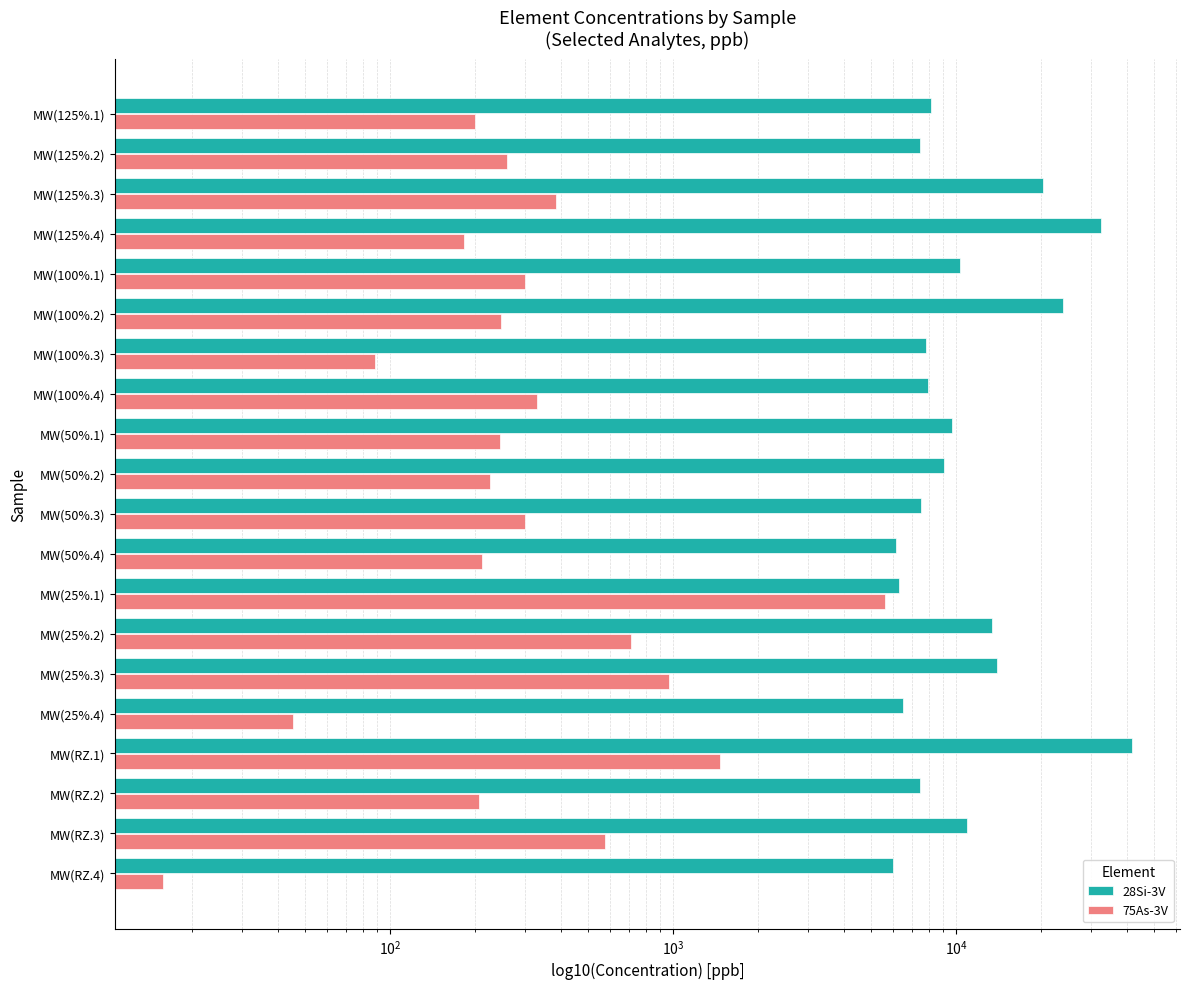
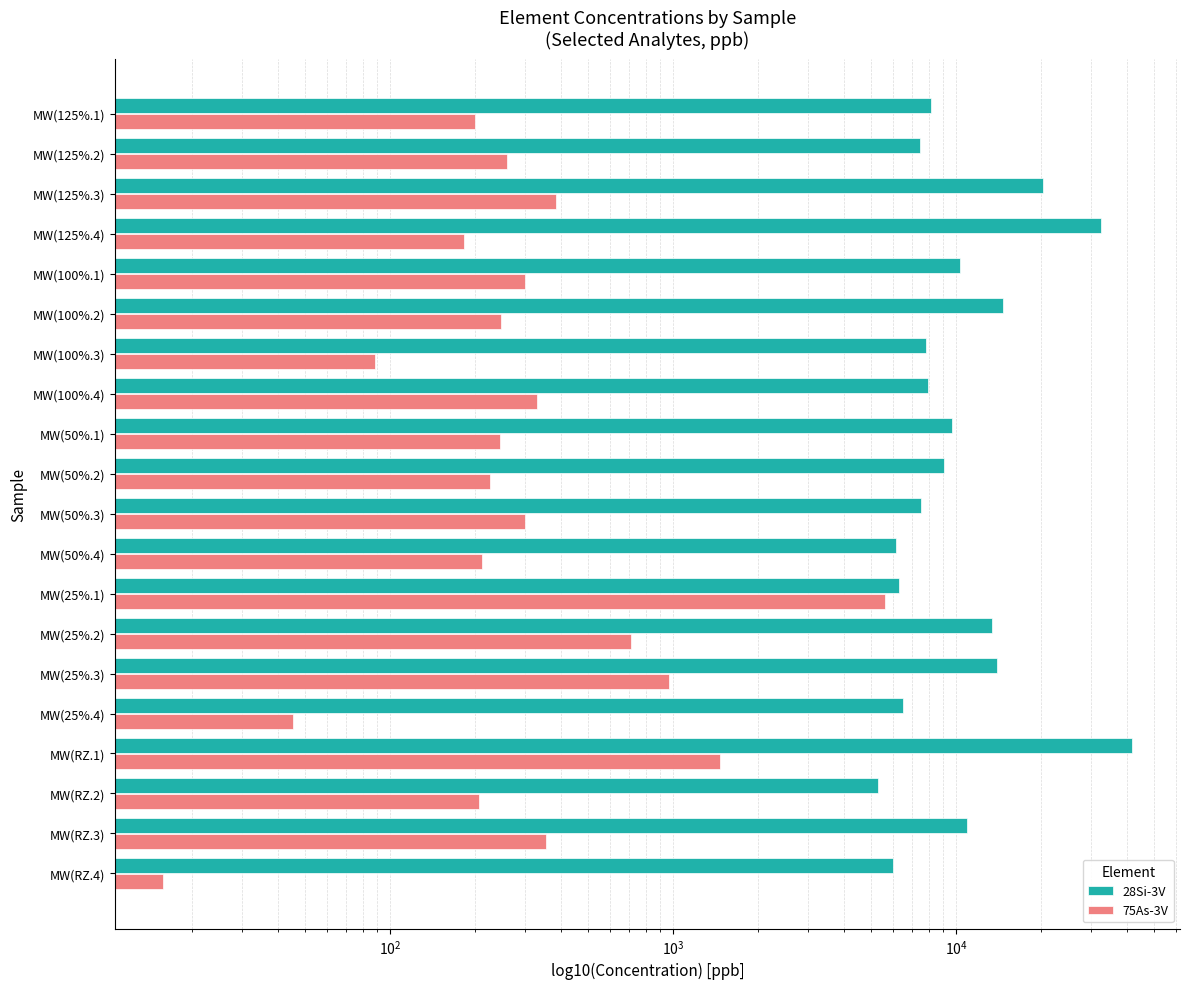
28Si-3V, MW(100%.2): 24000 -> 15000
28Si-3V, MW(RZ.2): 7400 -> 5300
75As-3V, MW(RZ.3): 580 -> 360
